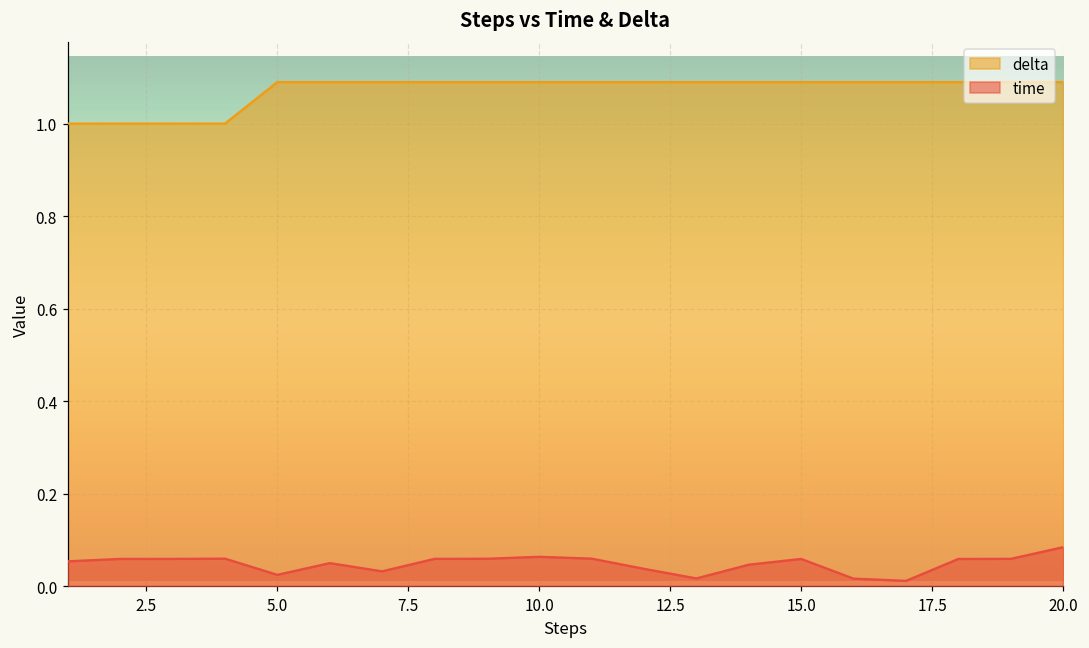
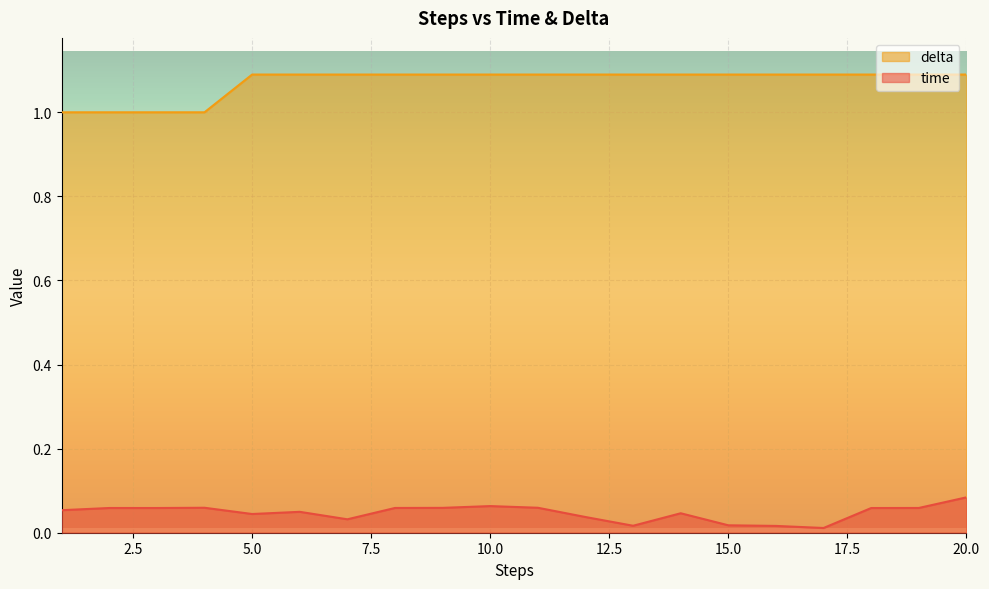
time, 5.0: 0.02 -> 0.04
time, 15.0: 0.06 -> 0.02
